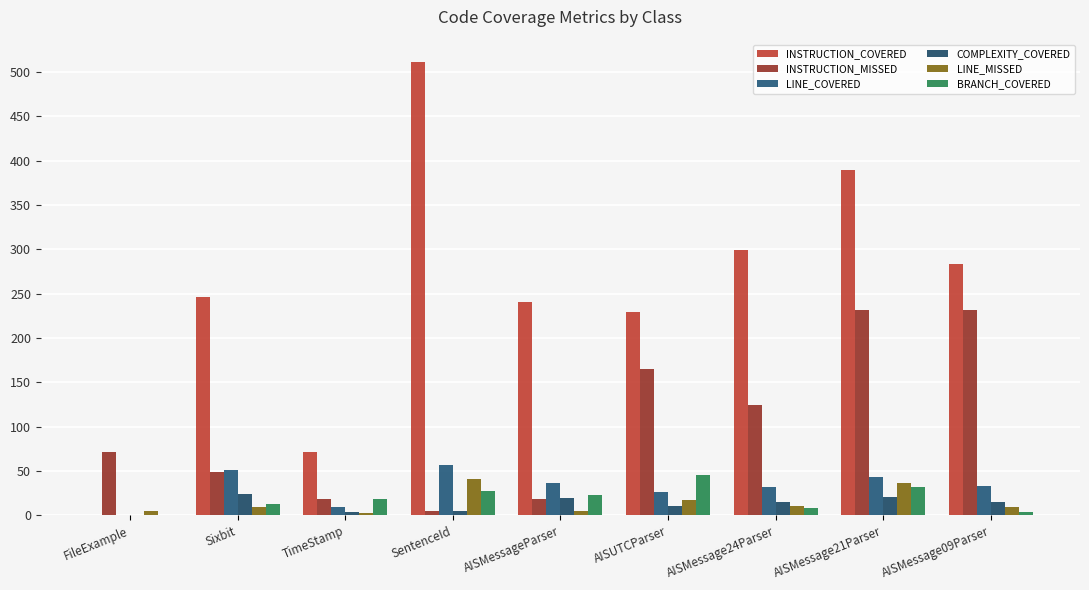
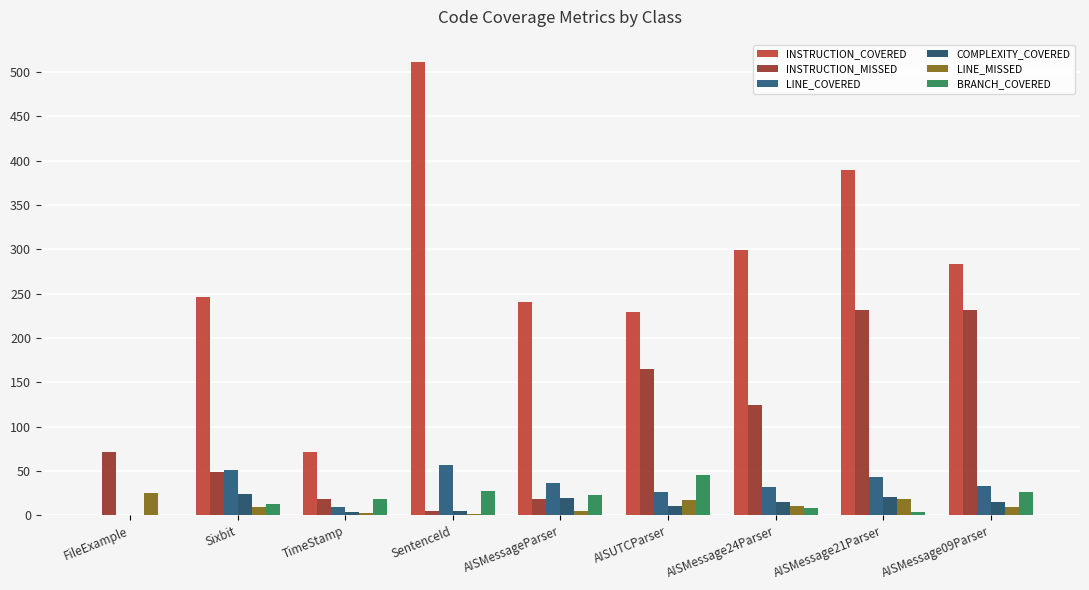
LINE_MISSED, FileExample: 10 -> 30
LINE_MISSED, SentenceId: 40 -> 0
LINE_MISSED, AISMessage21Parser: 40 -> 20
BRANCH_COVERED, AISMessage21Parser: 30 -> 0
BRANCH_COVERED, AISMessage09Parser: 0 -> 30
